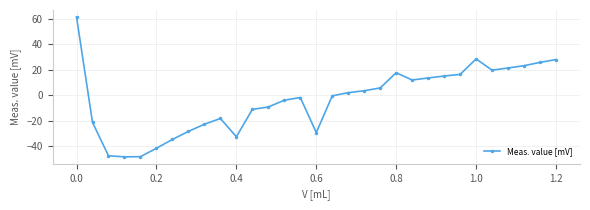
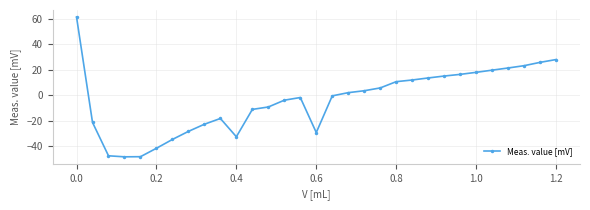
0.8: 18 -> 11
1.0: 28 -> 18
